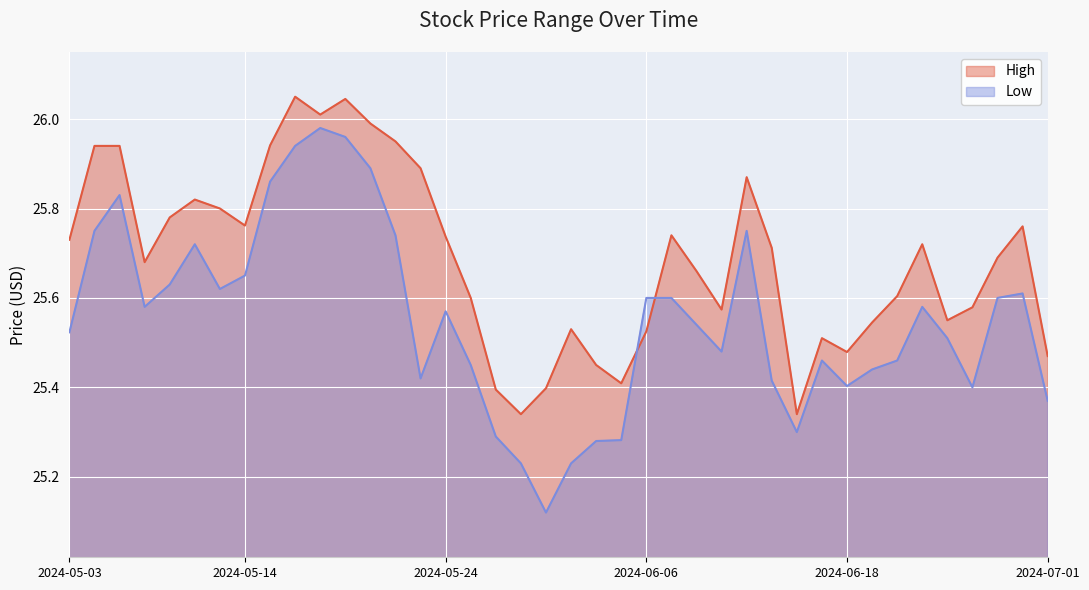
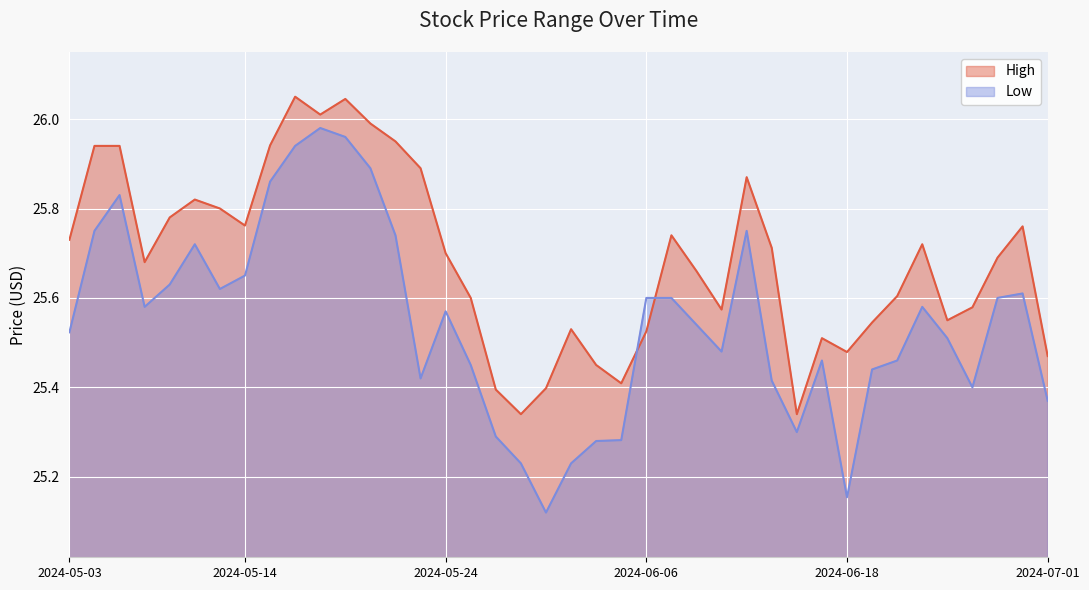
High, 2024-05-24: 25.74 -> 25.70
Low, 2024-06-18: 25.40 -> 25.15
